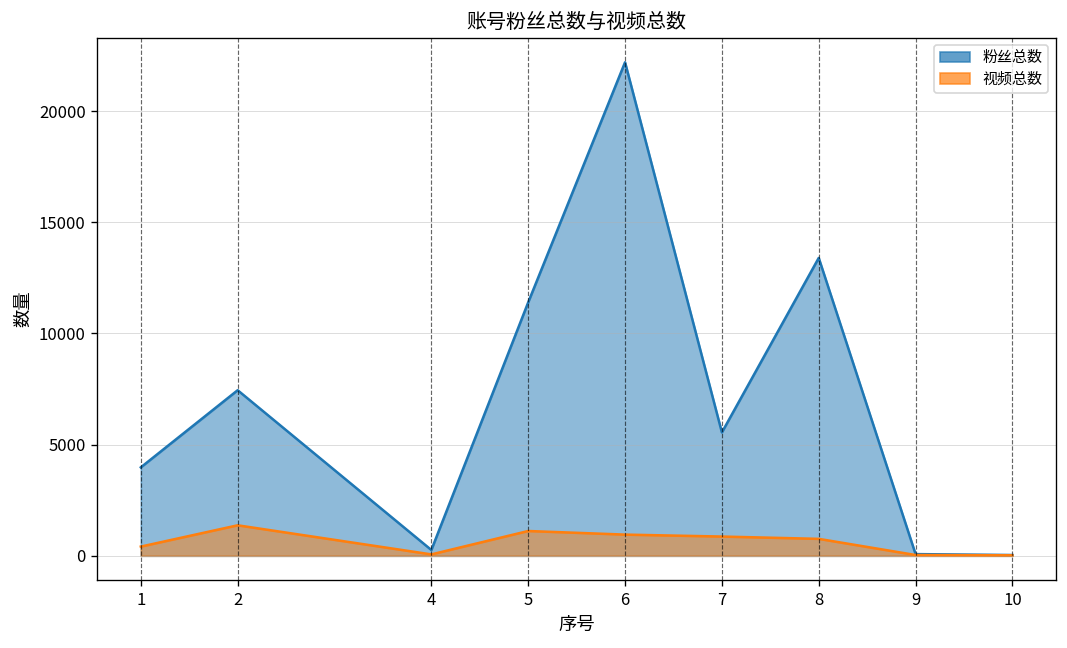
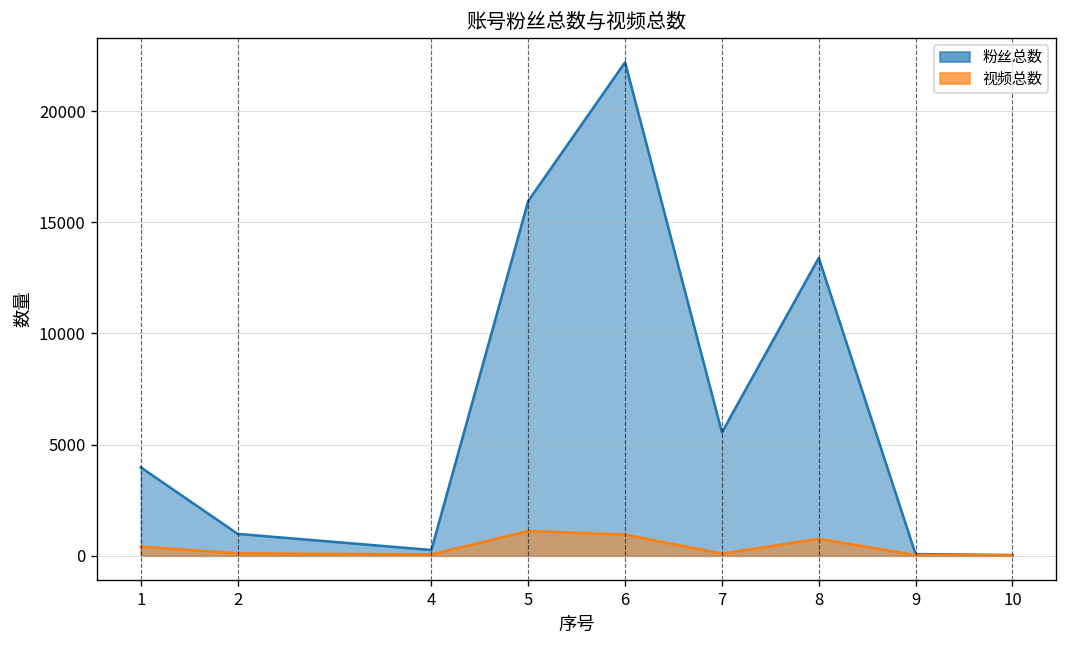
粉丝总数, 2: 7400 -> 1000
视频总数, 2: 1400 -> 100
粉丝总数, 5: 11400 -> 16000
视频总数, 7: 900 -> 100
